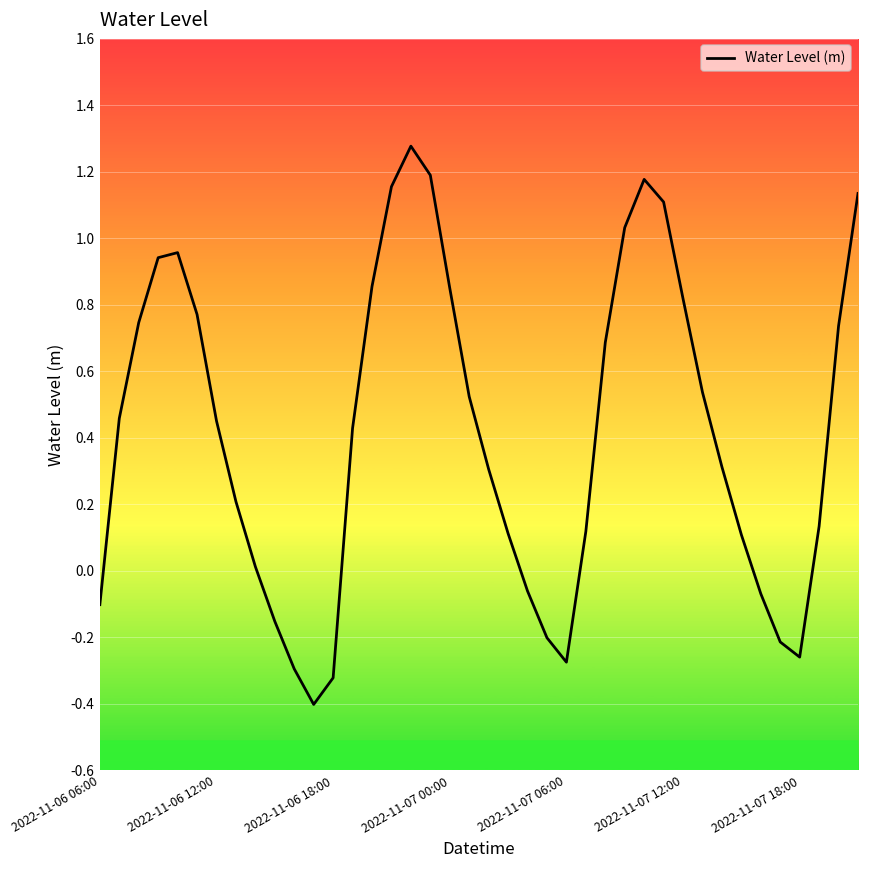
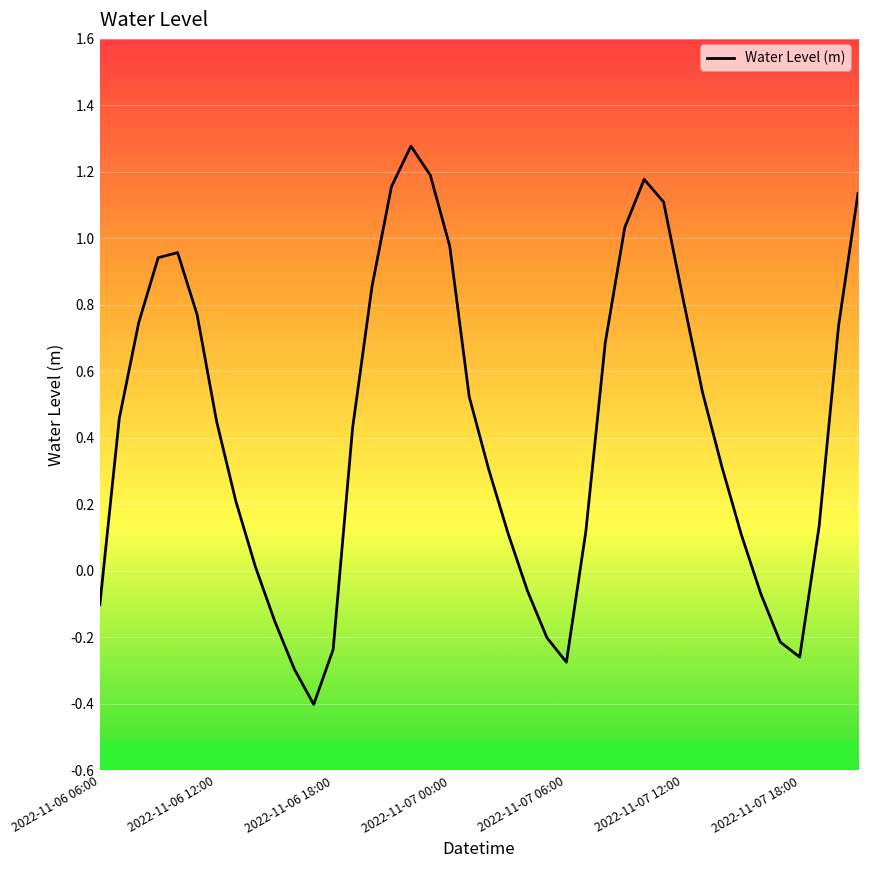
2022-11-06 18:00: -0.32 -> -0.24
2022-11-07 00:00: 0.85 -> 0.98
